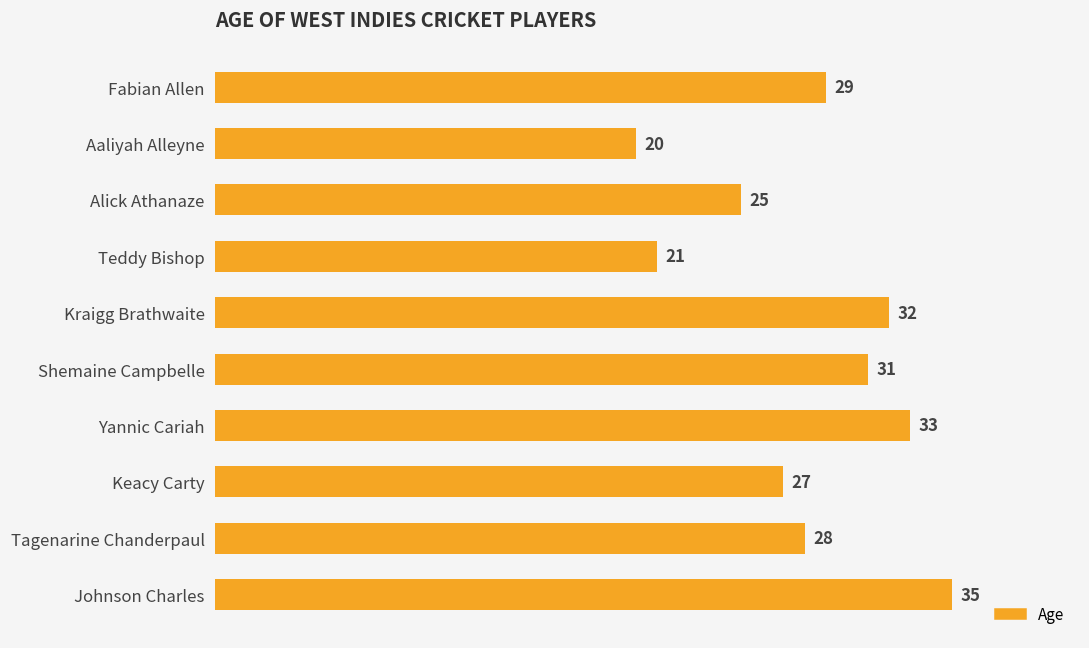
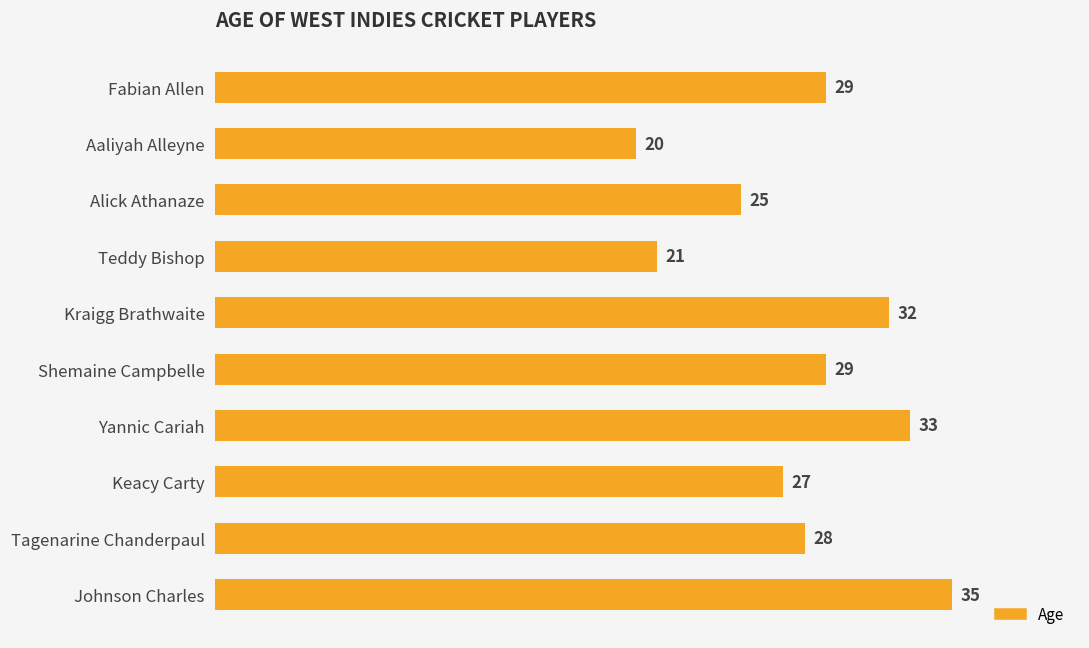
Shemaine Campbelle: 31 -> 29
